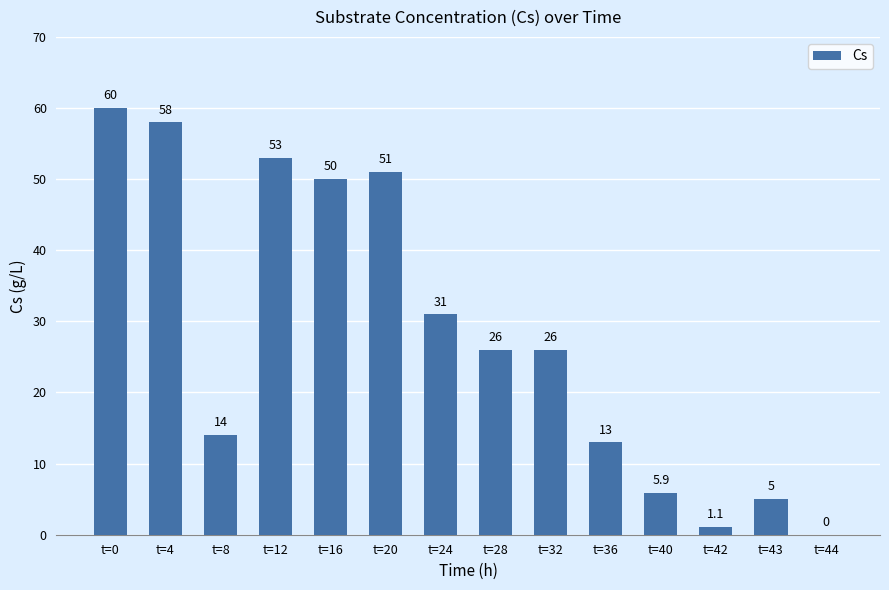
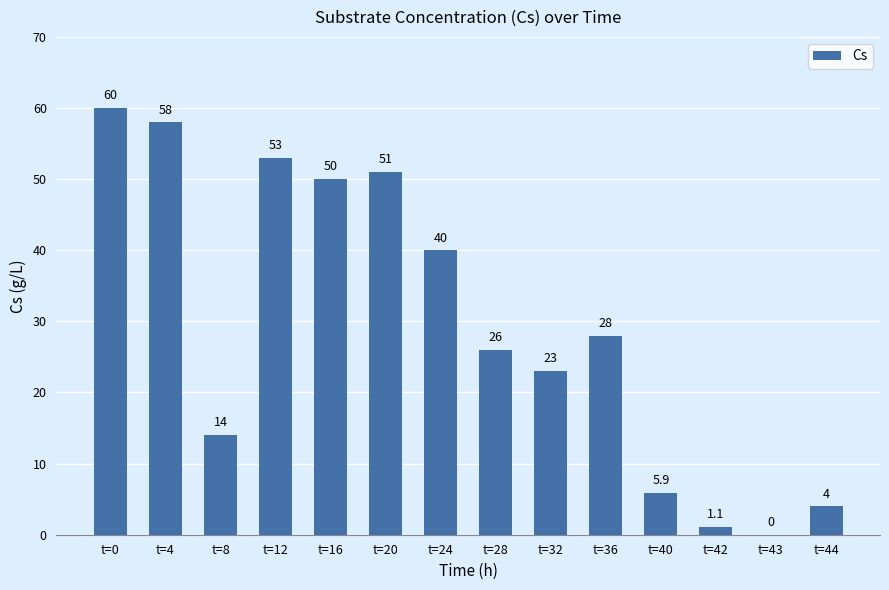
t=24: 31 -> 40
t=32: 26 -> 23
t=36: 13 -> 28
t=43: 5 -> 0
t=44: 0 -> 4
